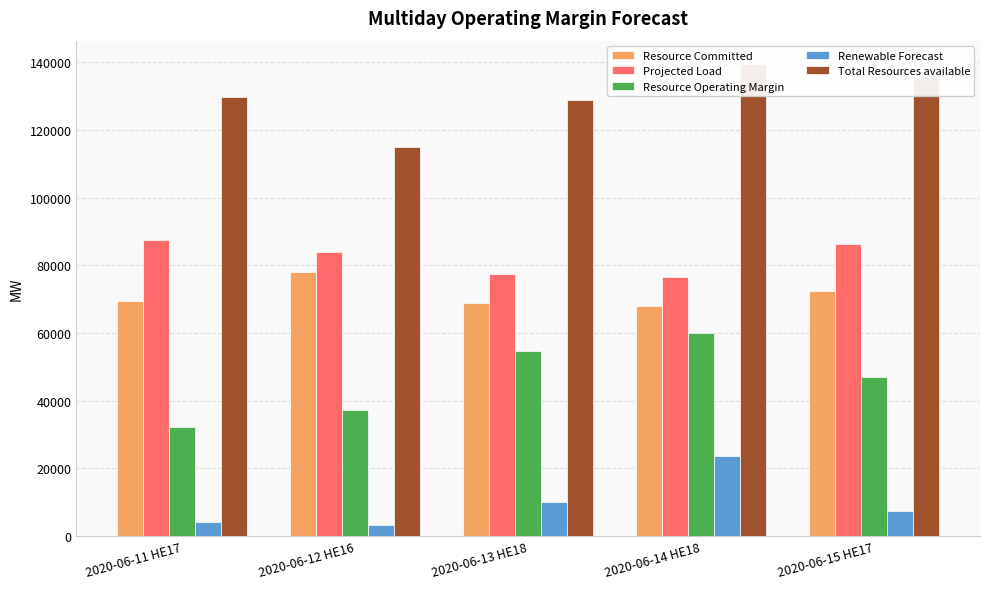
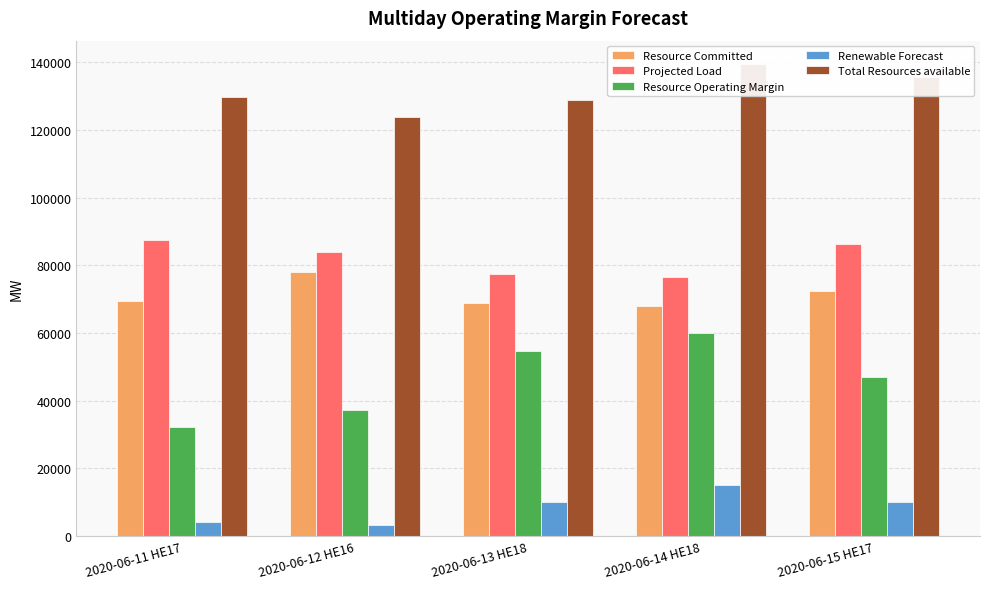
Total Resources available, 2020-06-12 HE16: 115000 -> 124000
Renewable Forecast, 2020-06-14 HE18: 24000 -> 15000
Renewable Forecast, 2020-06-15 HE17: 7000 -> 10000
